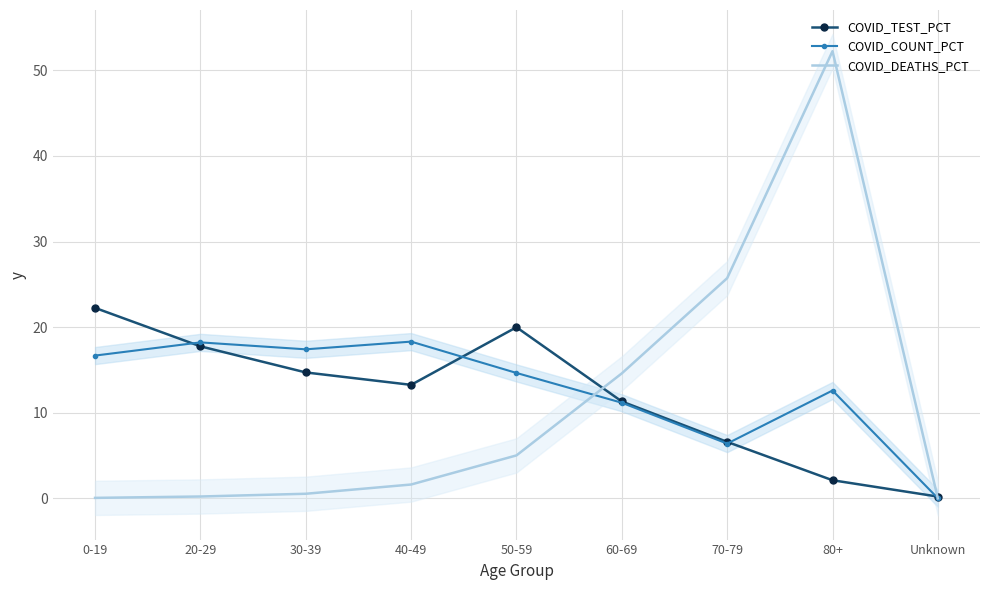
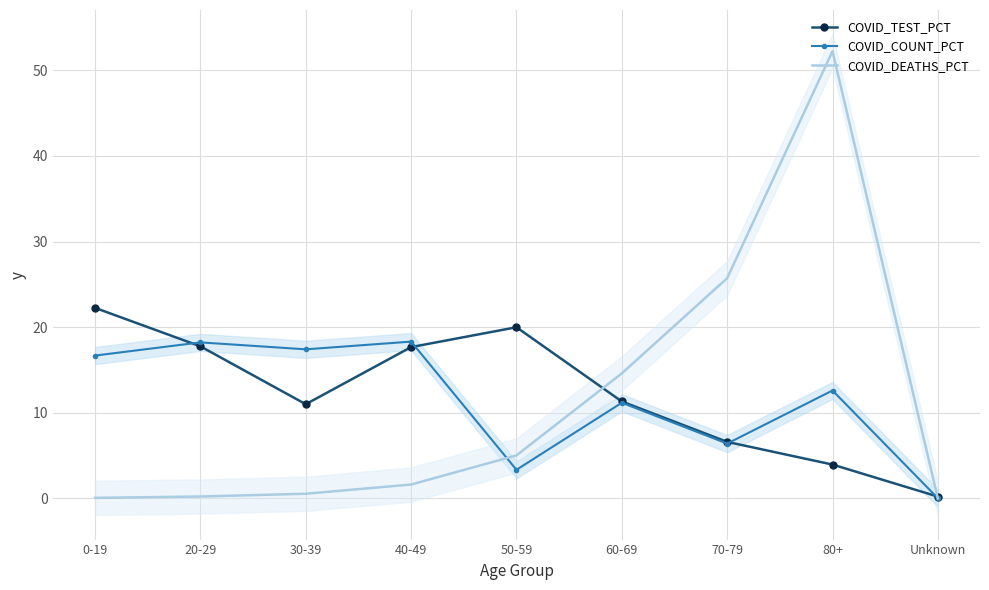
COVID_TEST_PCT, 30-39: 15 -> 11
COVID_TEST_PCT, 40-49: 13 -> 18
COVID_COUNT_PCT, 50-59: 15 -> 3
COVID_TEST_PCT, 80+: 2 -> 4
